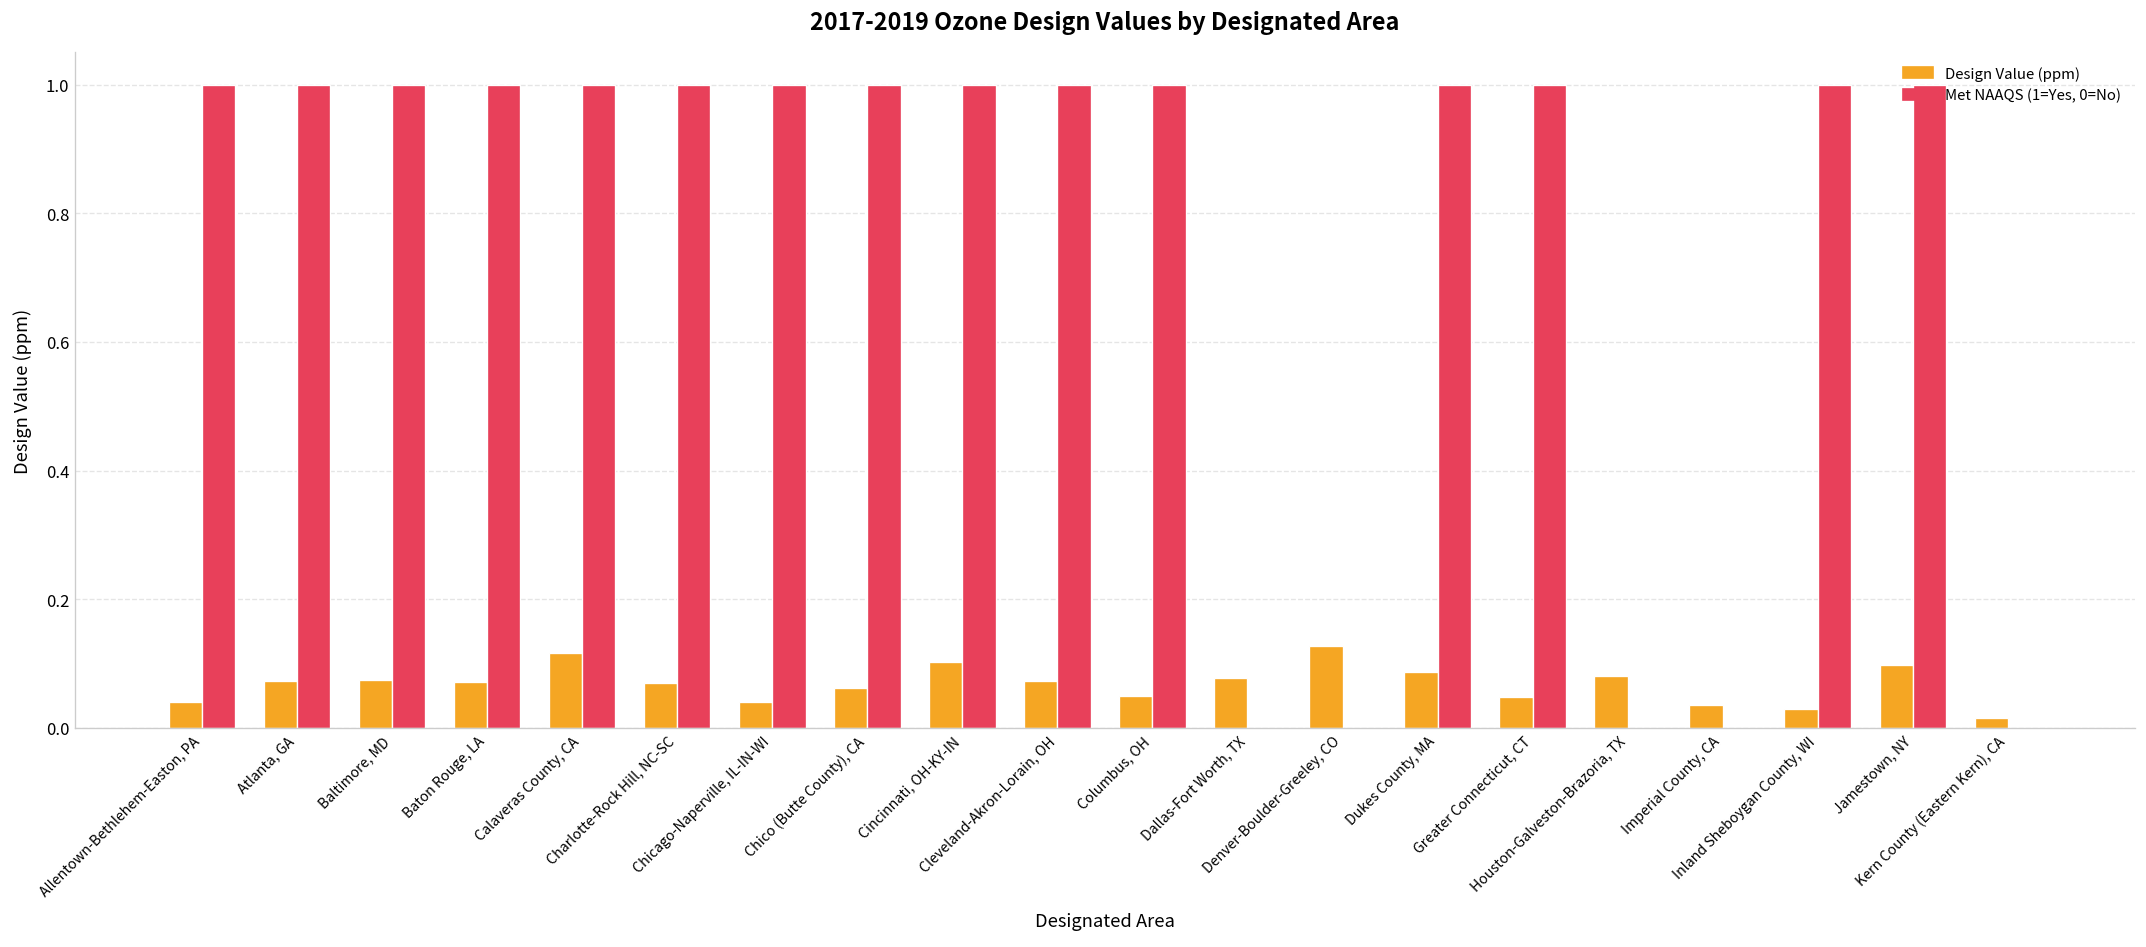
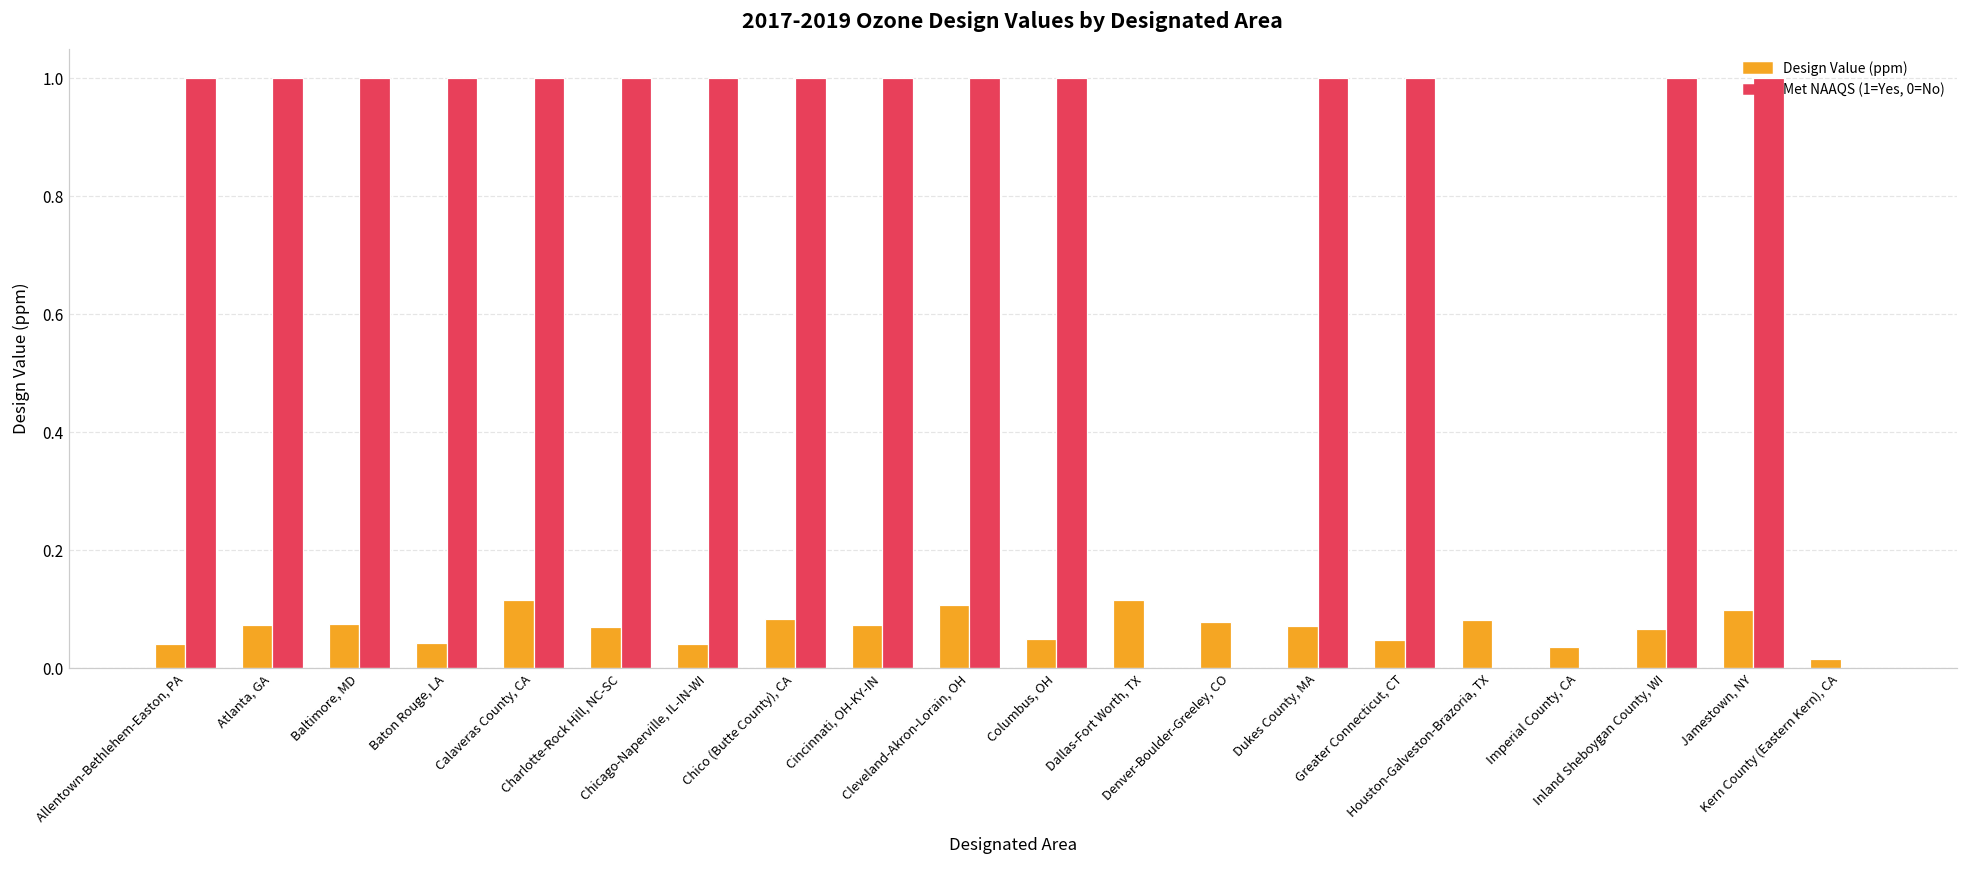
Design Value (ppm), Baton Rouge, LA: 0.07 -> 0.04
Design Value (ppm), Chico (Butte County), CA: 0.06 -> 0.08
Design Value (ppm), Cincinnati, OH-KY-IN: 0.10 -> 0.07
Design Value (ppm), Cleveland-Akron-Lorain, OH: 0.07 -> 0.11
Design Value (ppm), Dallas-Fort Worth, TX: 0.08 -> 0.12
Design Value (ppm), Denver-Boulder-Greeley, CO: 0.13 -> 0.08
Design Value (ppm), Dukes County, MA: 0.09 -> 0.07
Design Value (ppm), Inland Sheboygan County, WI: 0.03 -> 0.07
